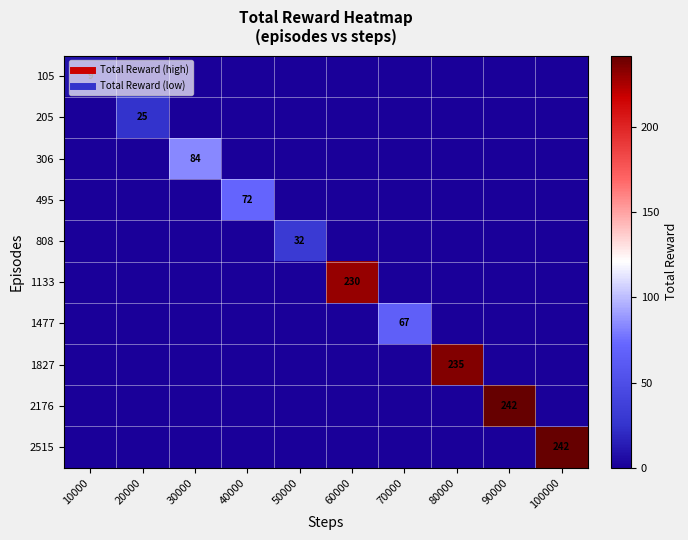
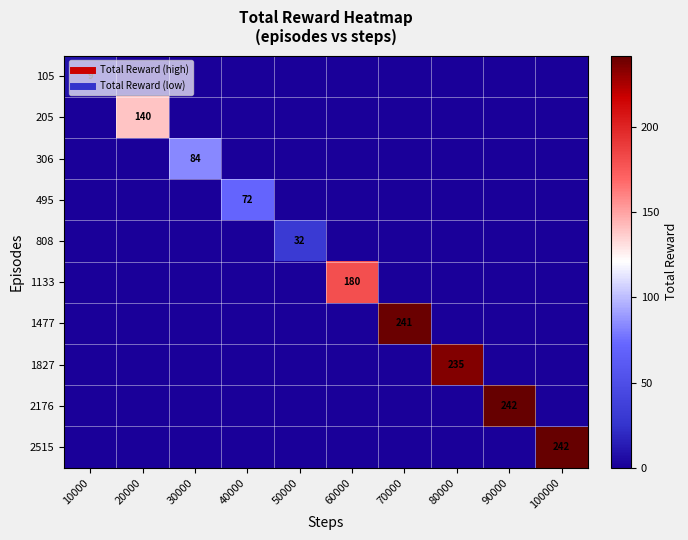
205, 20000: 25 -> 140
1133, 60000: 230 -> 180
1477, 70000: 67 -> 241
